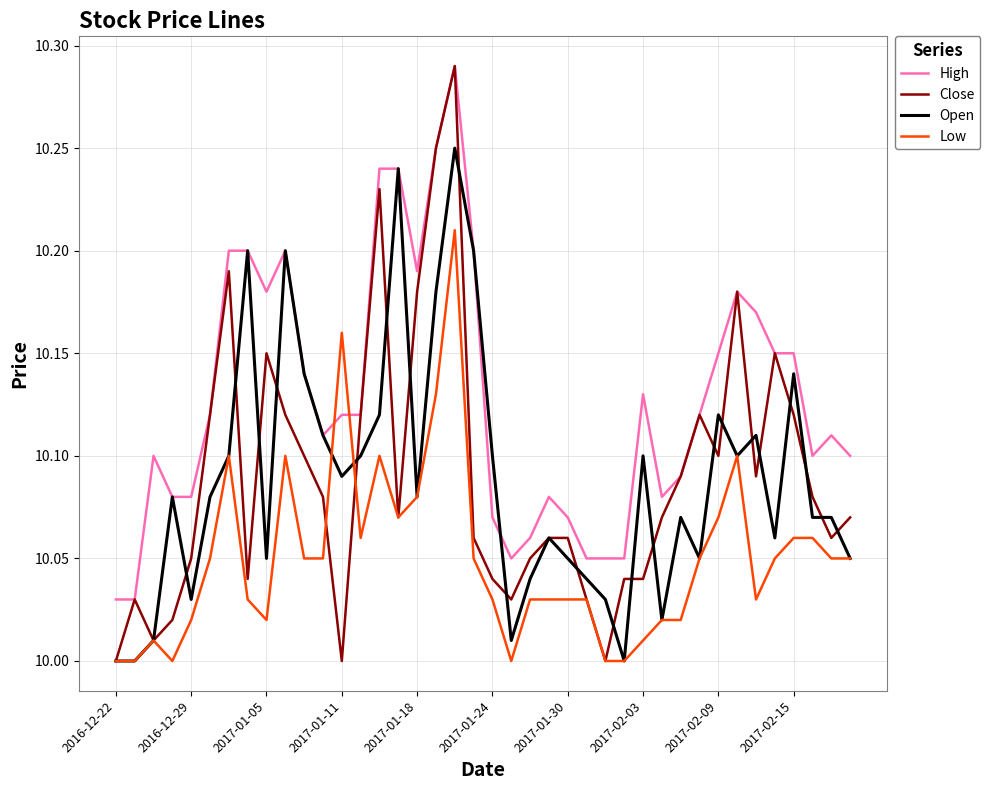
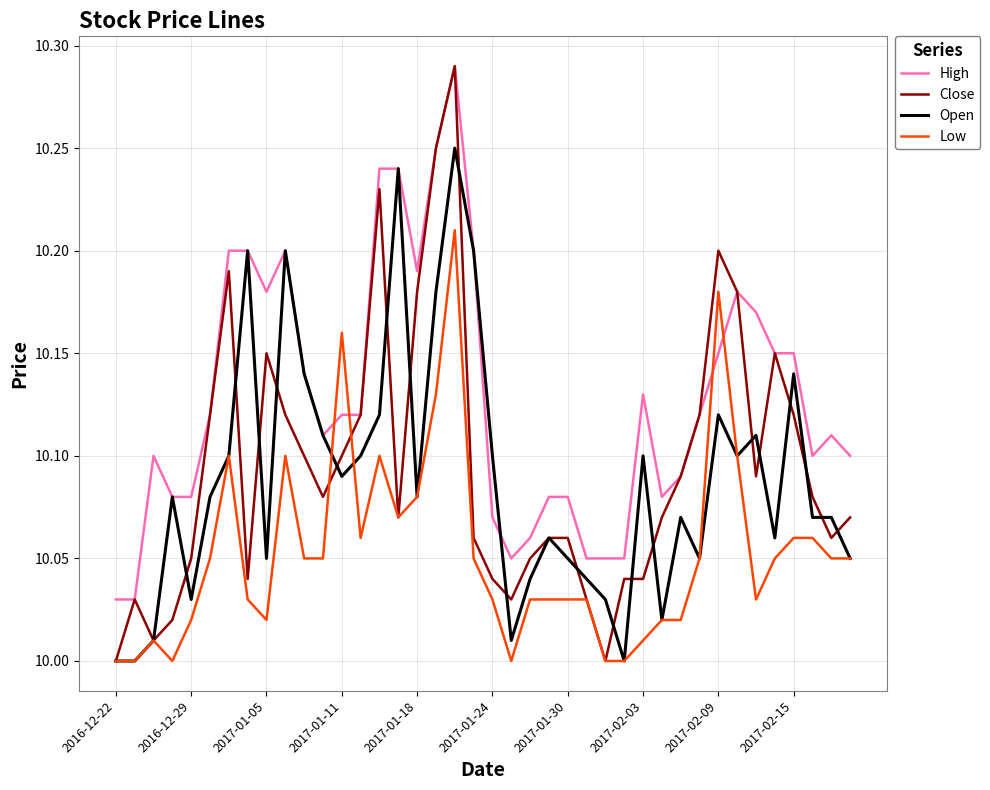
Close, 2017-01-11: 10.0 -> 10.1
High, 2017-01-30: 10.07 -> 10.08
Close, 2017-02-09: 10.1 -> 10.2
Low, 2017-02-09: 10.07 -> 10.18
